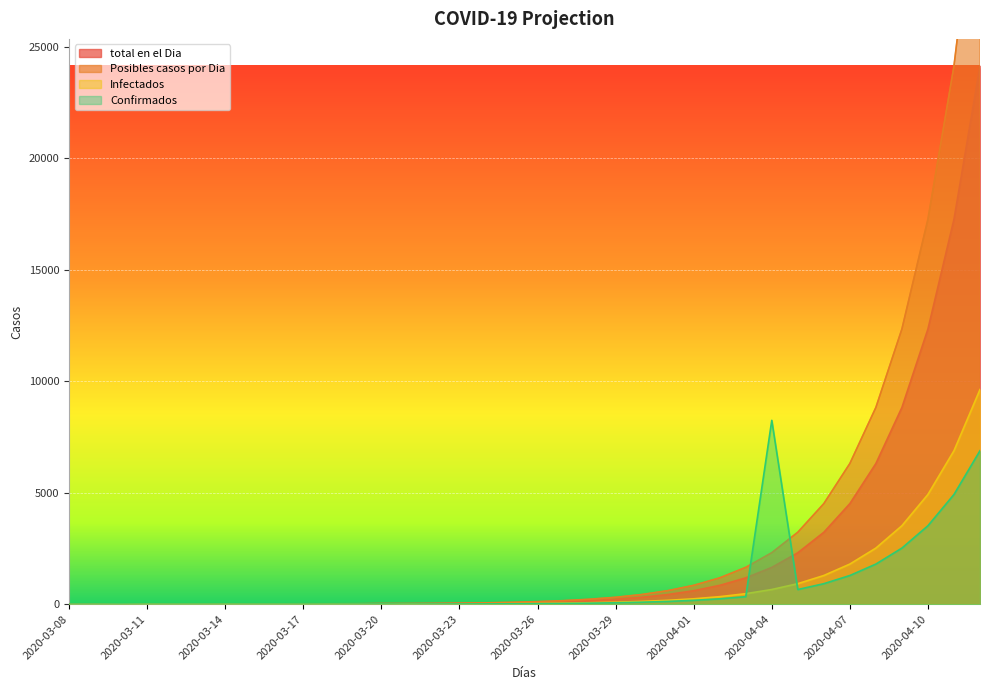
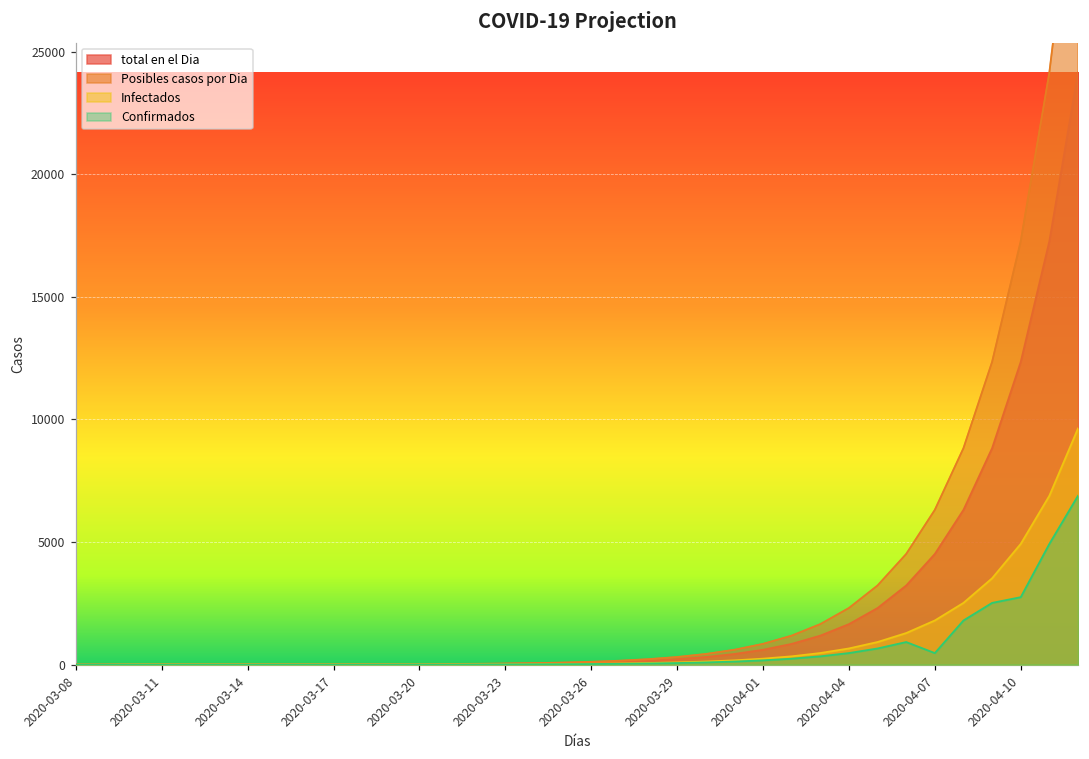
Confirmados, 2020-04-04: 8200 -> 500
Confirmados, 2020-04-07: 1300 -> 500
Confirmados, 2020-04-10: 3500 -> 2700
